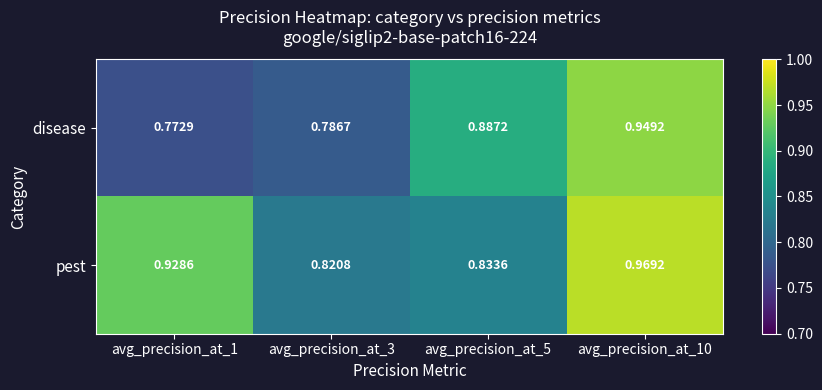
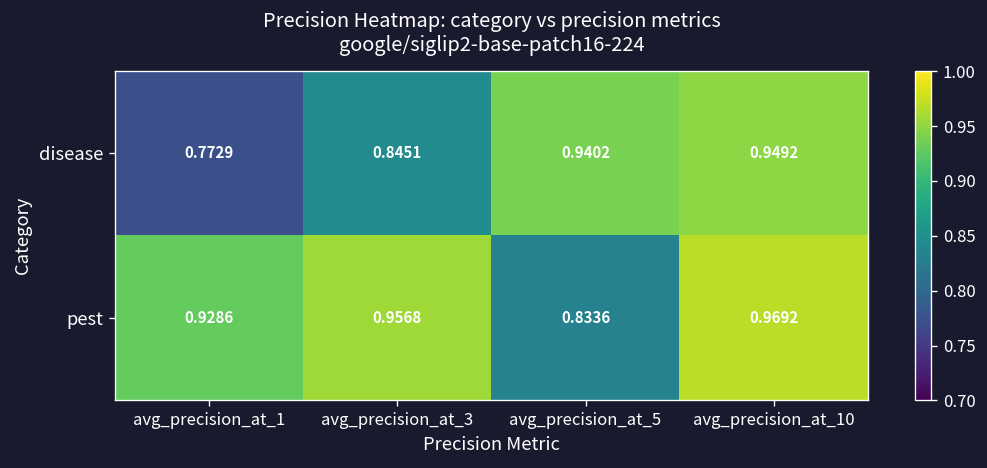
disease, avg_precision_at_3: 0.7867 -> 0.8451
disease, avg_precision_at_5: 0.8872 -> 0.9402
pest, avg_precision_at_3: 0.8208 -> 0.9568
